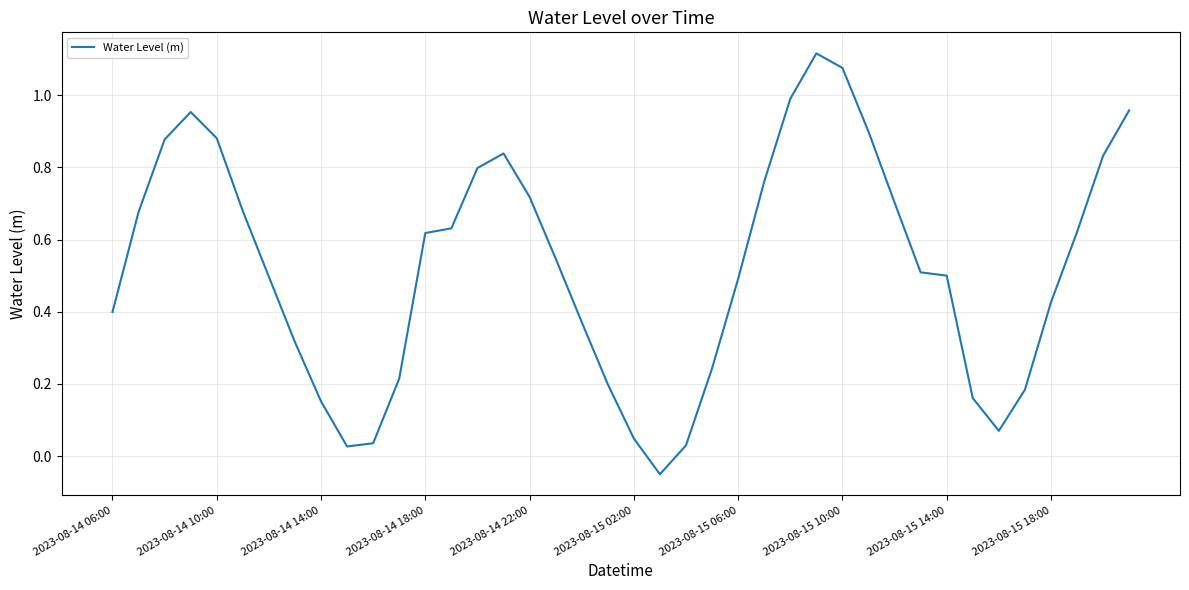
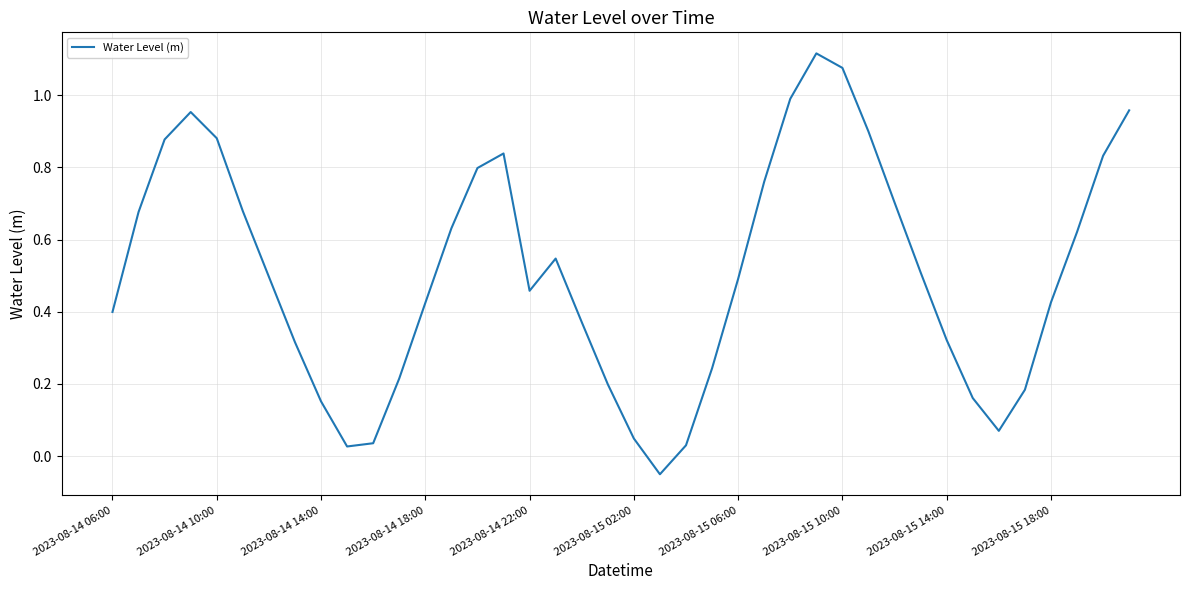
2023-08-14 18:00: 0.62 -> 0.42
2023-08-14 22:00: 0.72 -> 0.46
2023-08-15 14:00: 0.50 -> 0.32
